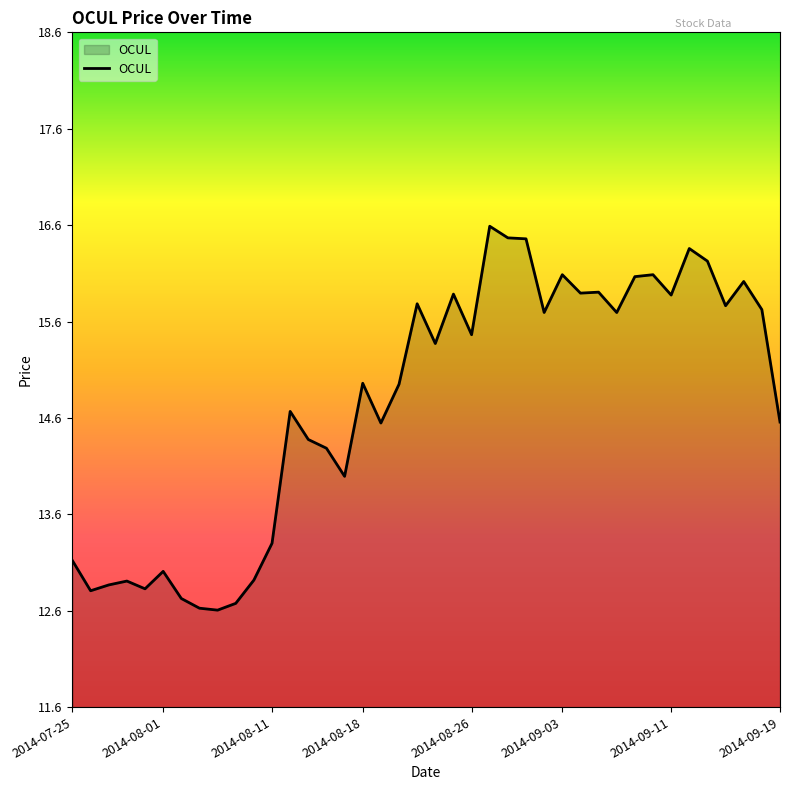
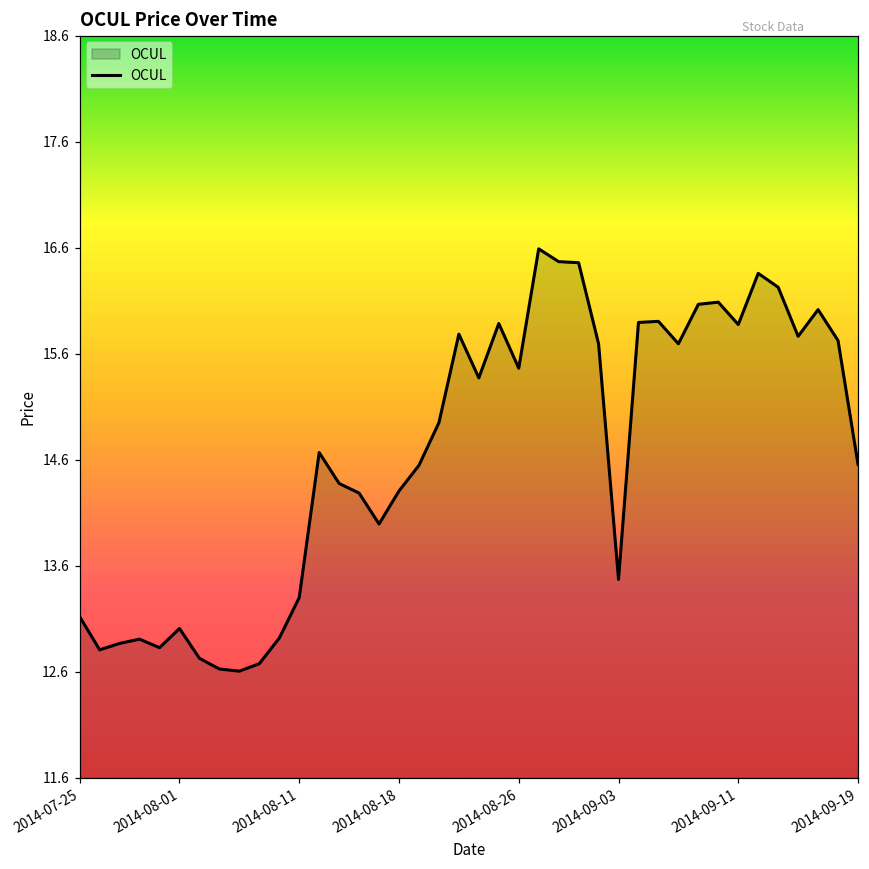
2014-08-18: 15.0 -> 14.3
2014-09-03: 16.1 -> 13.5
